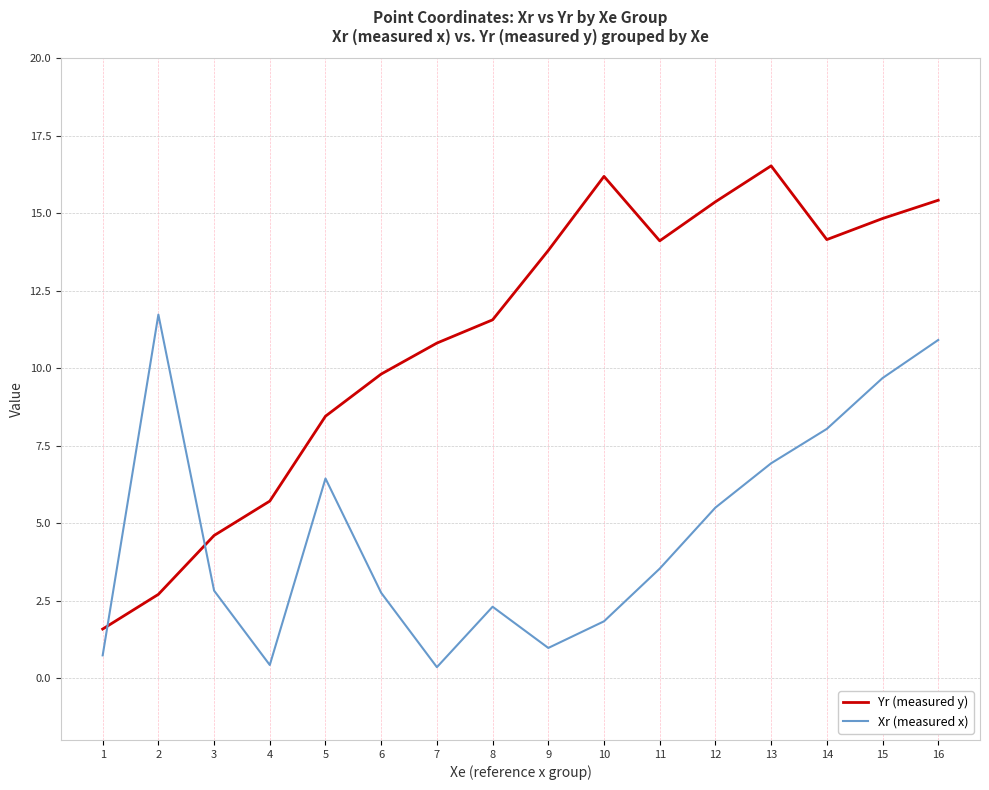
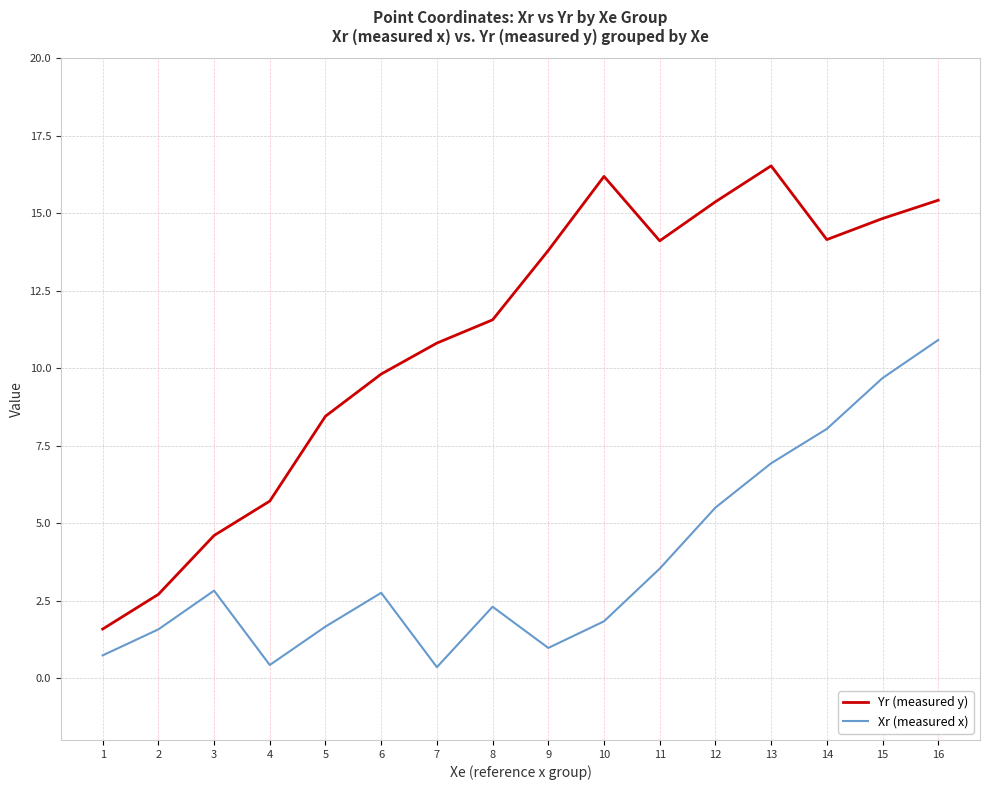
Xr (measured x), 2: 11.7 -> 1.6
Xr (measured x), 5: 6.4 -> 1.7
